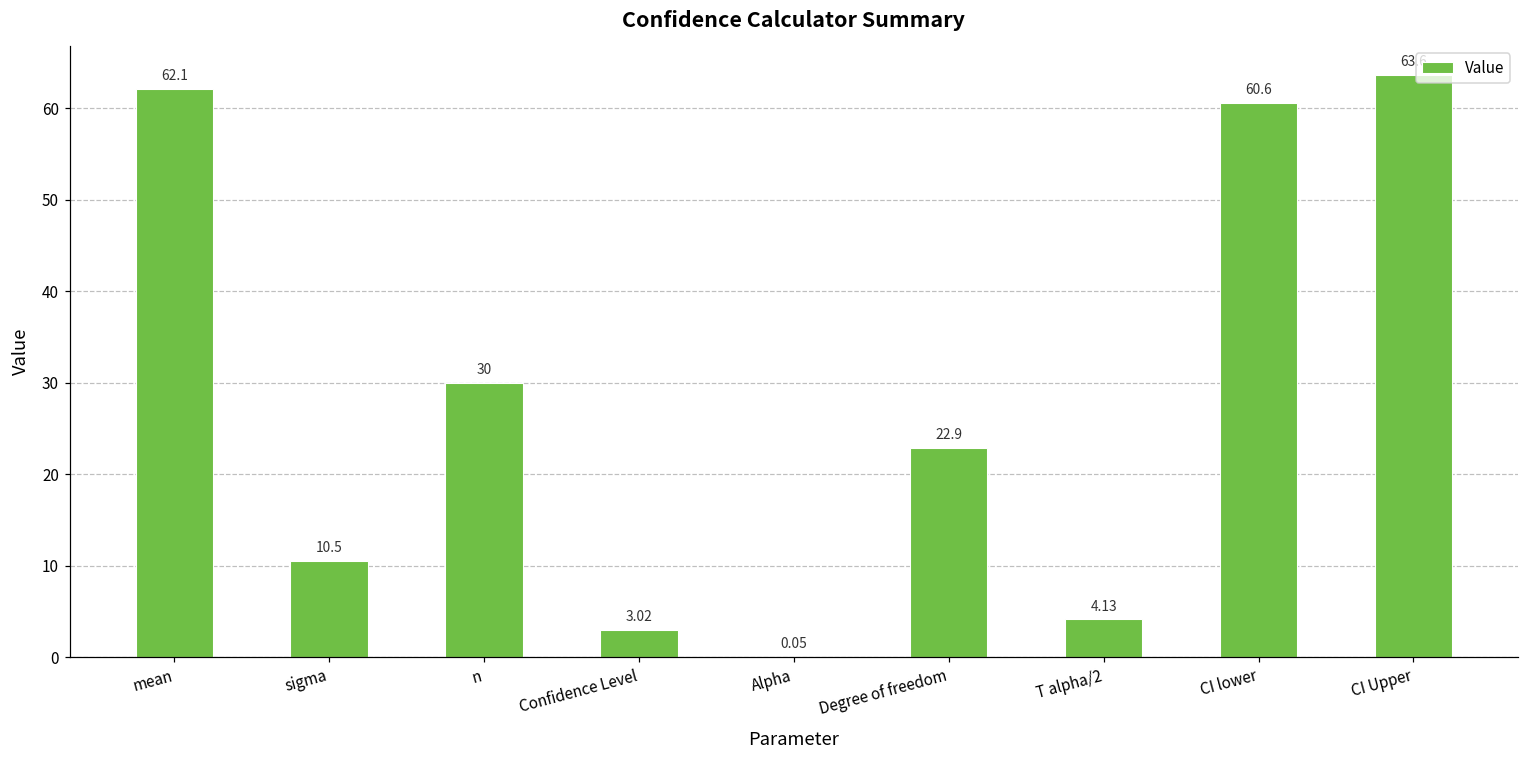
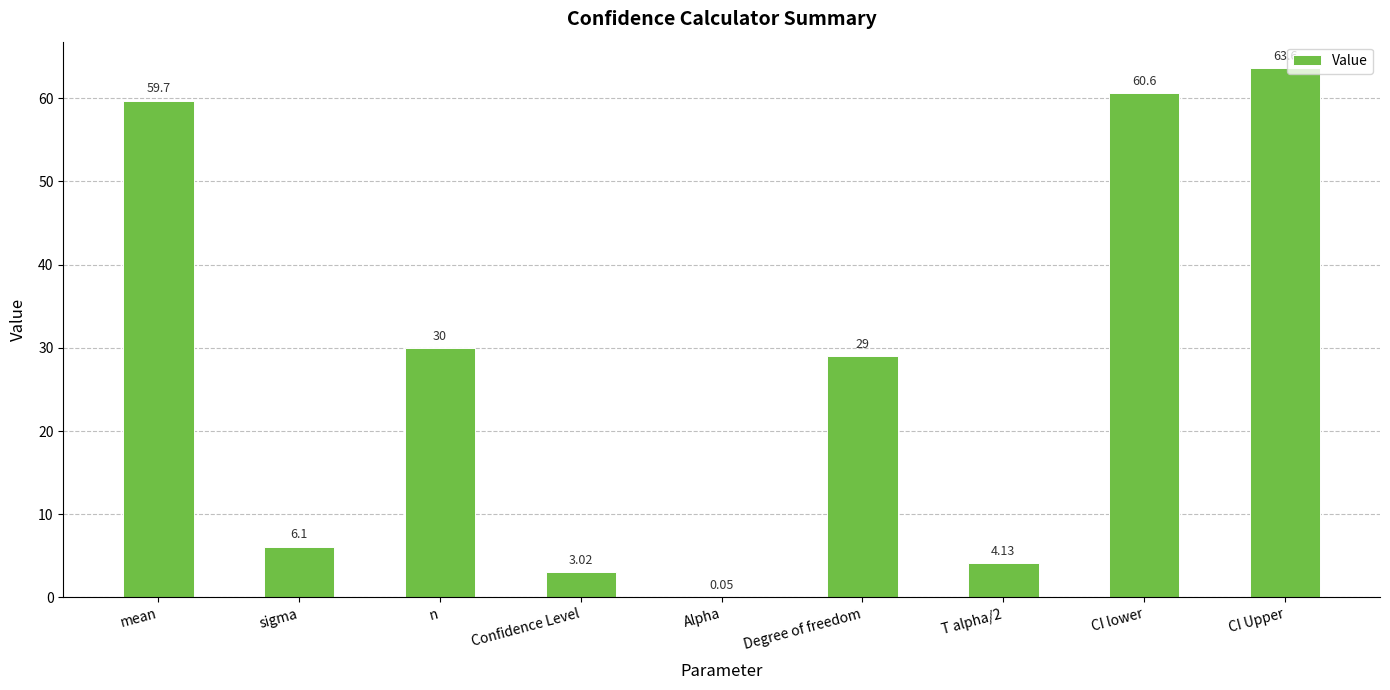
mean: 62.1 -> 59.7
sigma: 10.5 -> 6.1
Degree of freedom: 22.9 -> 29
